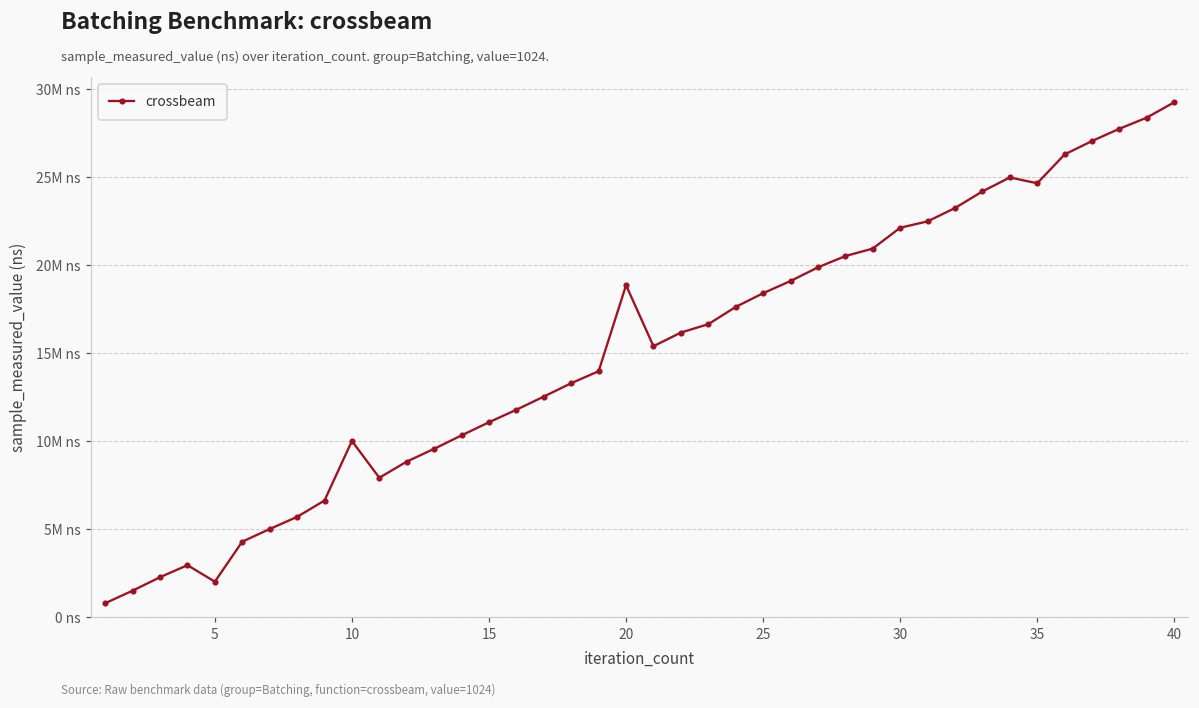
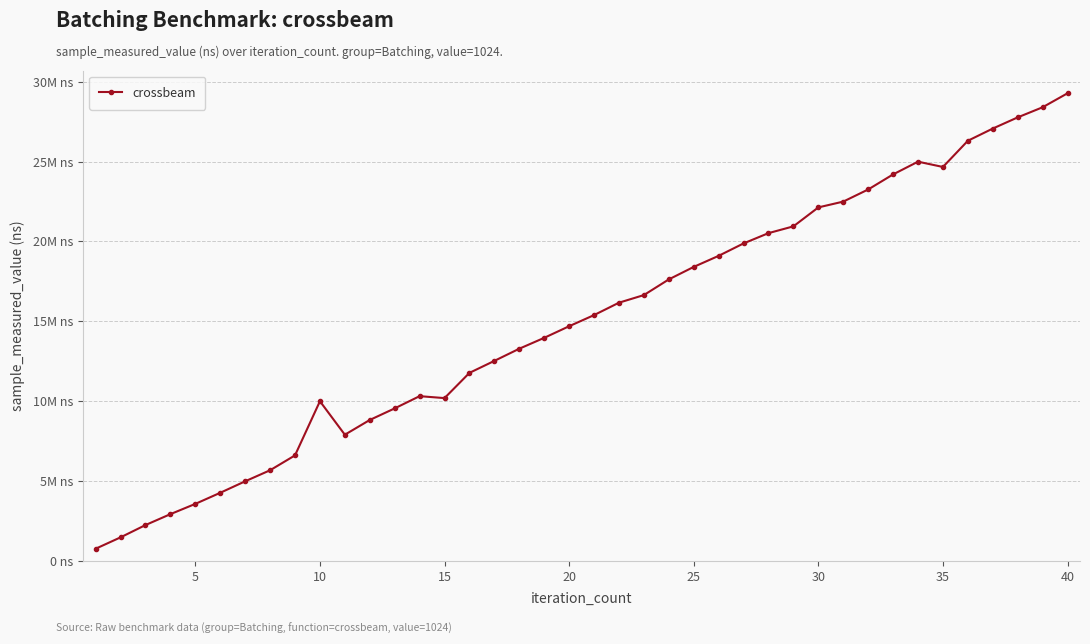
5: 2.0M ns -> 3.6M ns
15: 11.1M ns -> 10.2M ns
20: 18.9M ns -> 14.7M ns
